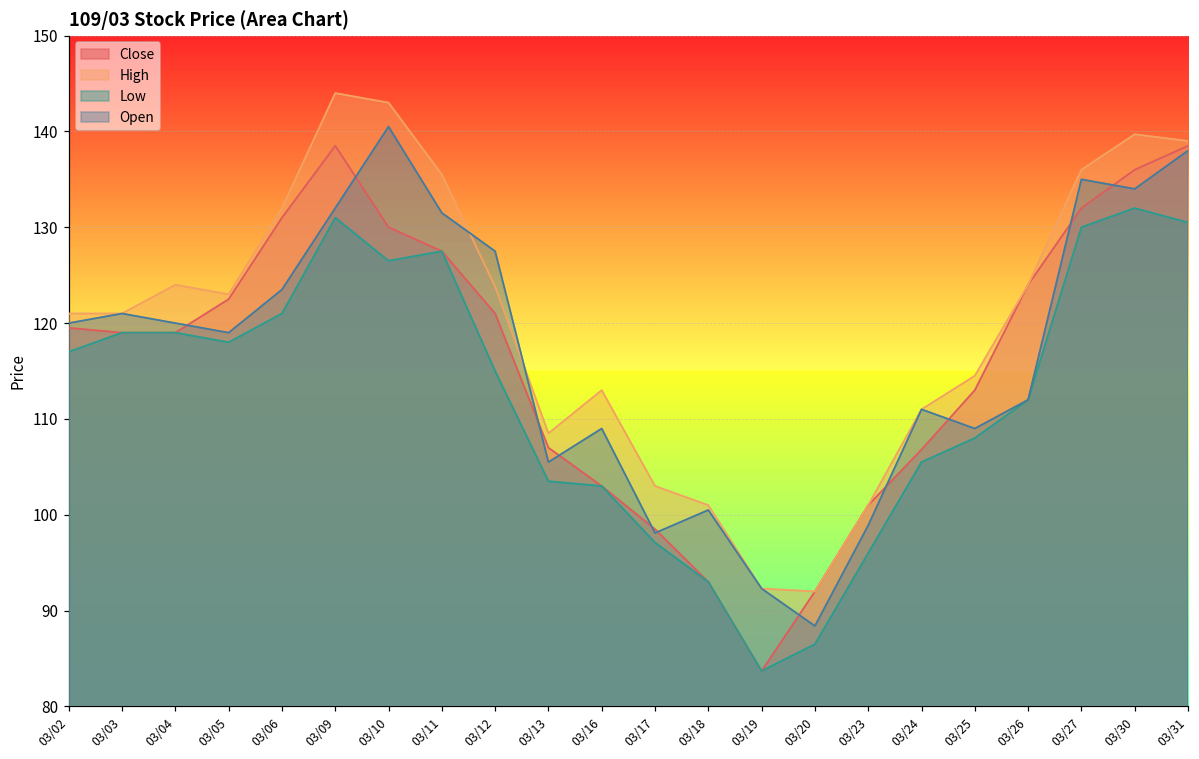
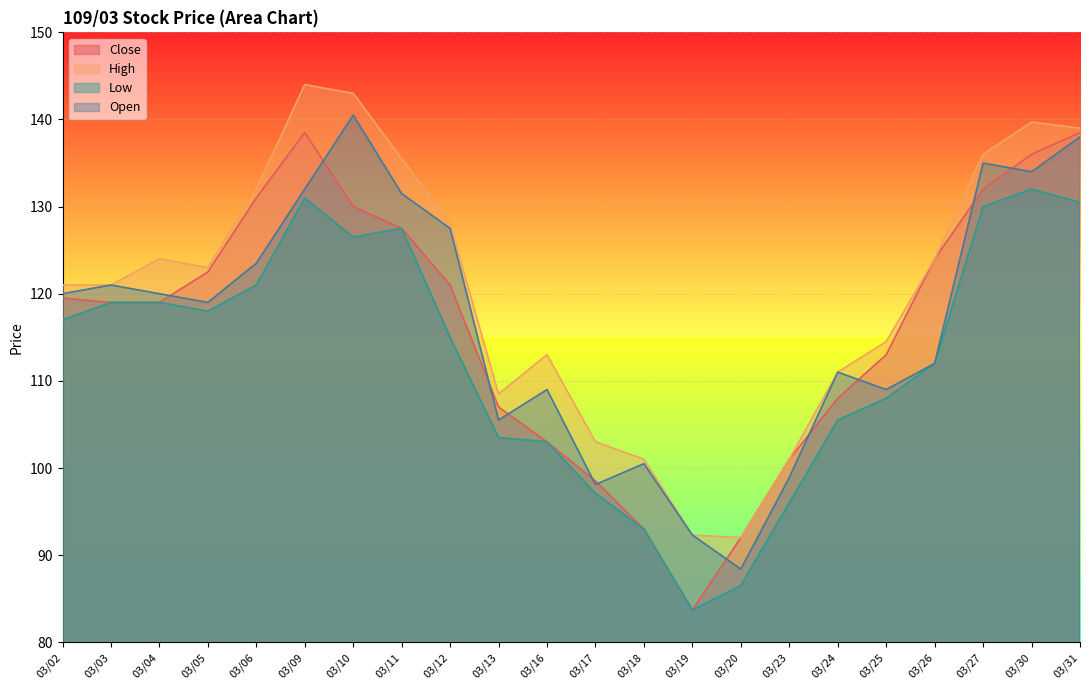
High, 03/12: 124 -> 128
Close, 03/24: 107 -> 108
